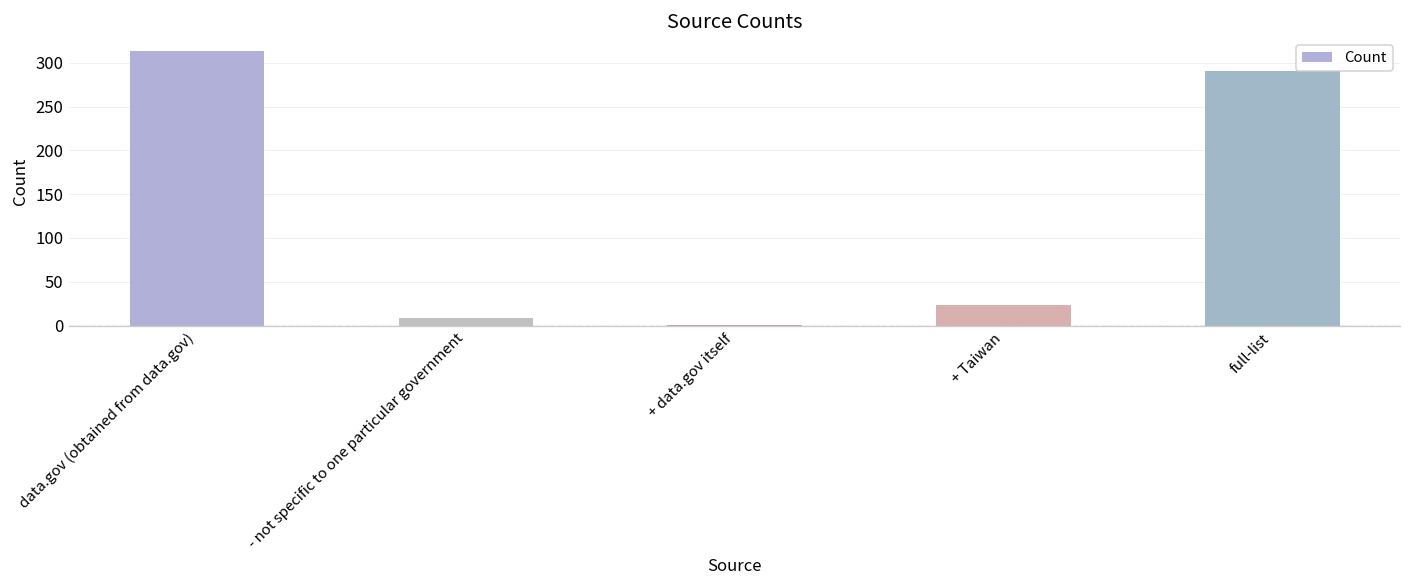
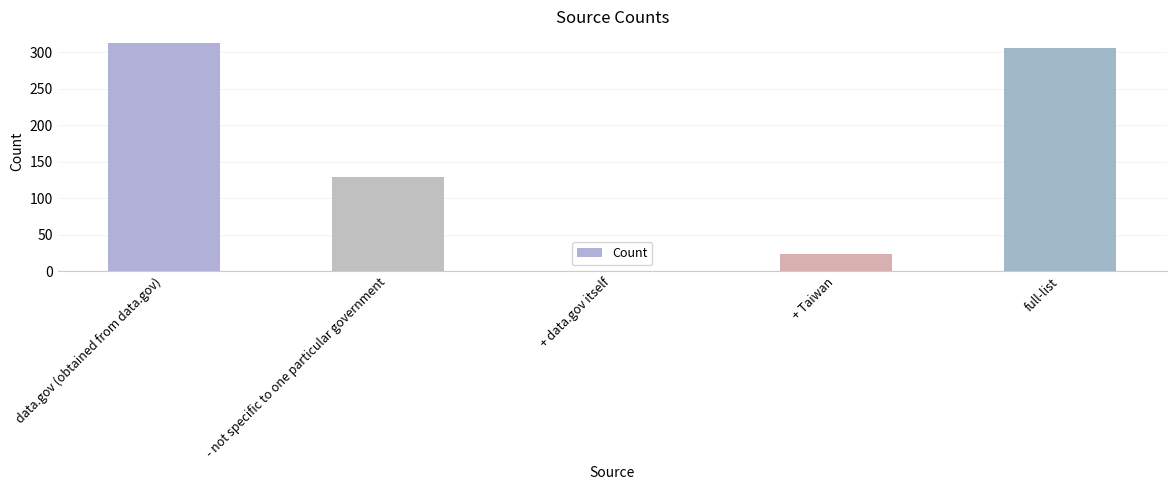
- not specific to one particular government: 10 -> 130
full-list: 290 -> 310
